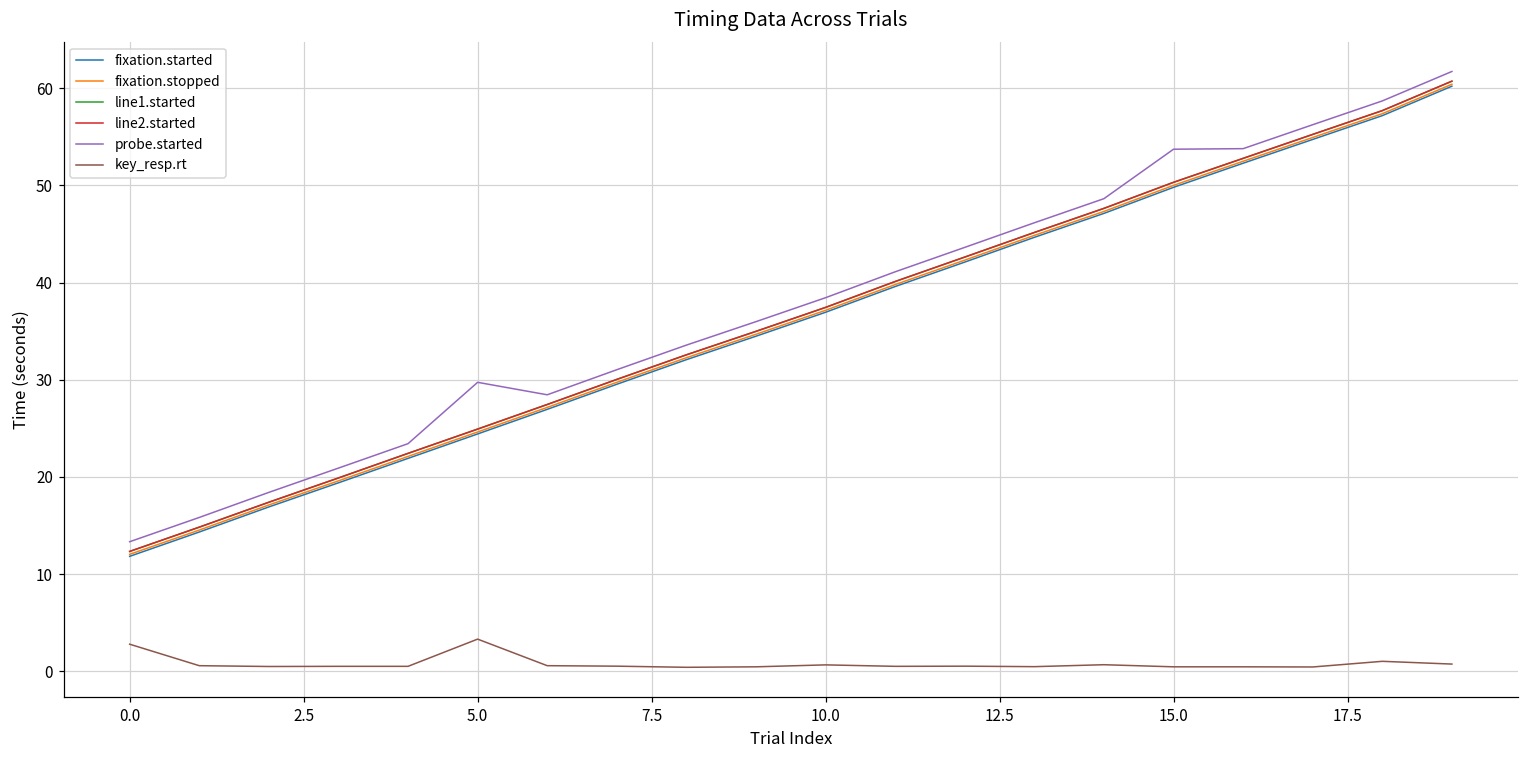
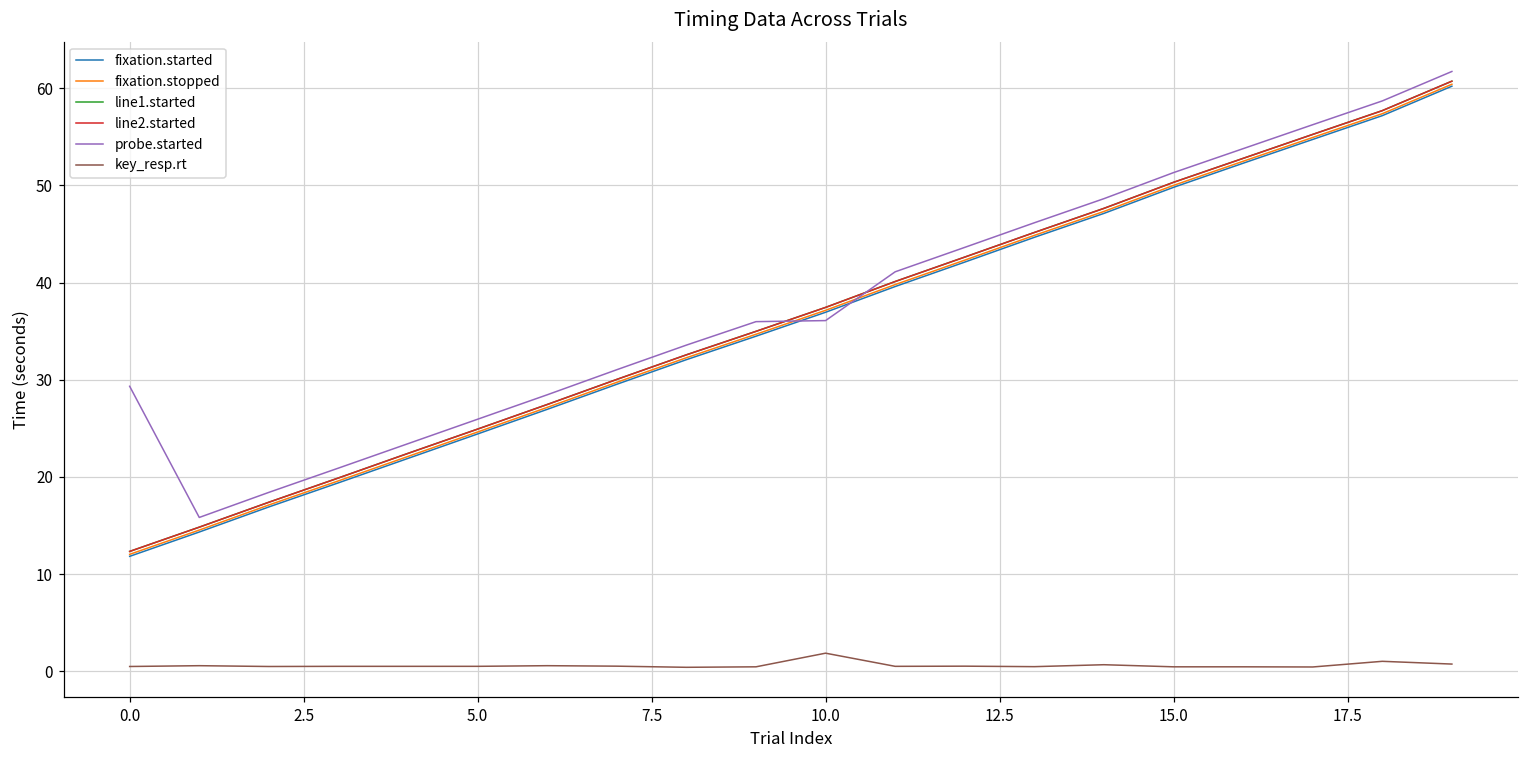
probe.started, 0.0: 13 -> 29
key_resp.rt, 0.0: 3 -> 0
probe.started, 5.0: 30 -> 26
key_resp.rt, 5.0: 3 -> 1
probe.started, 10.0: 38 -> 36
key_resp.rt, 10.0: 1 -> 2
probe.started, 15.0: 54 -> 51
